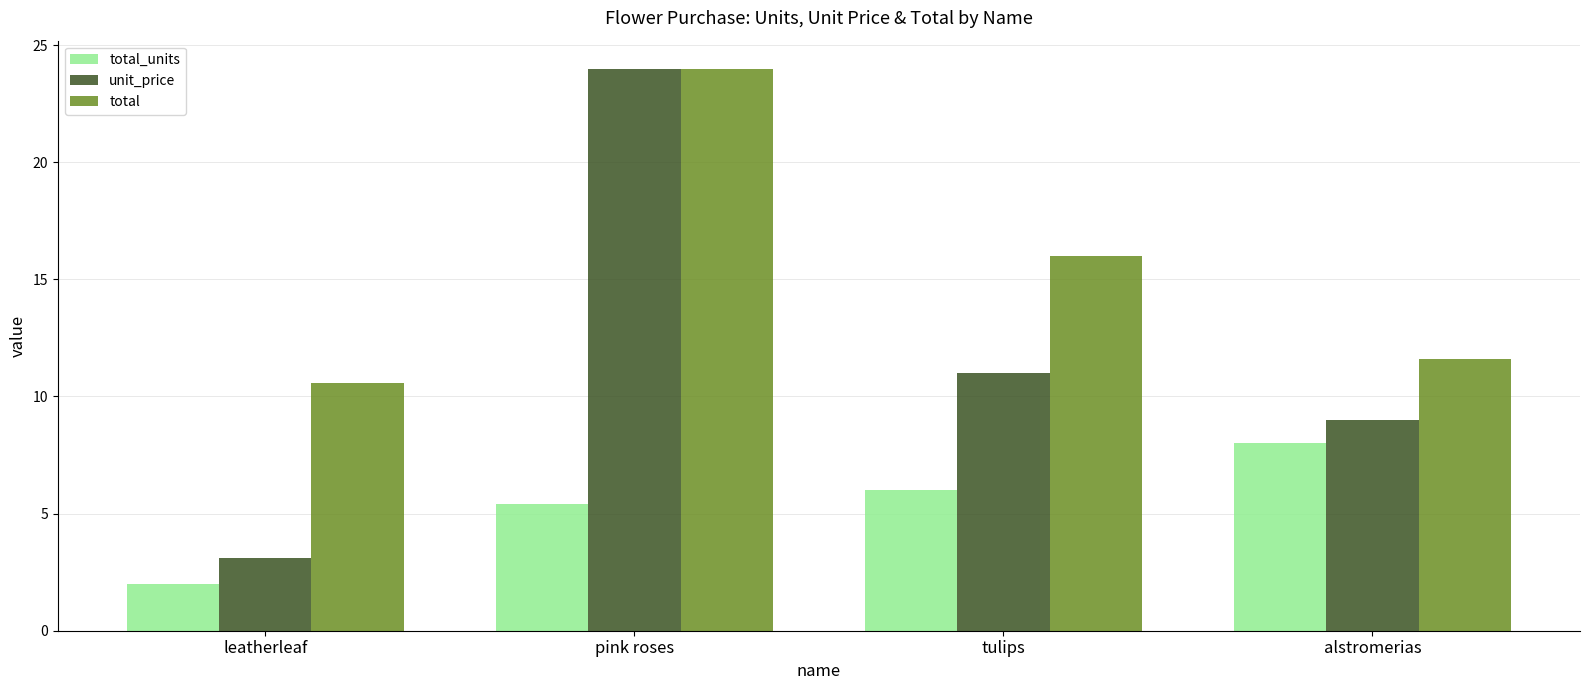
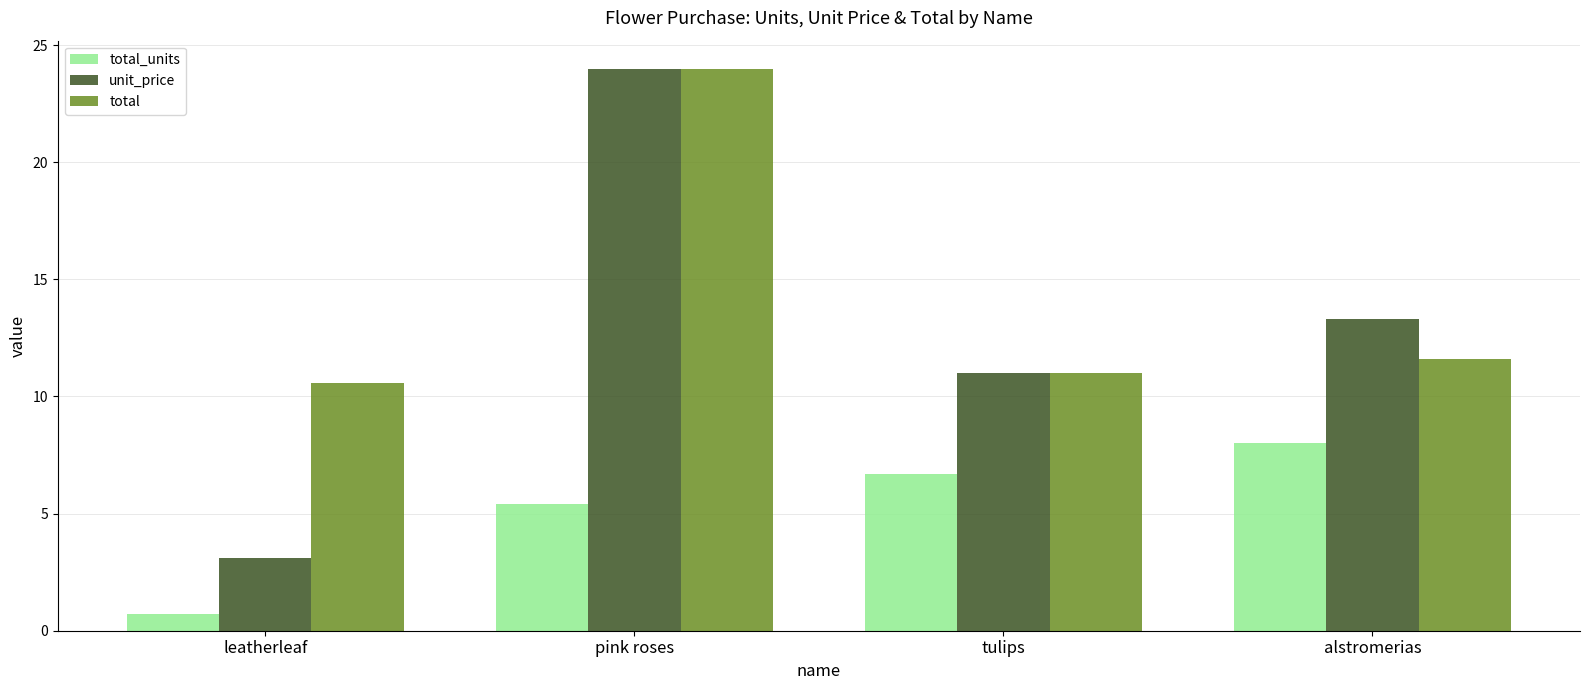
total_units, leatherleaf: 2.0 -> 0.7
total_units, tulips: 6.0 -> 6.7
total, tulips: 16.0 -> 11.0
unit_price, alstromerias: 9.0 -> 13.3
